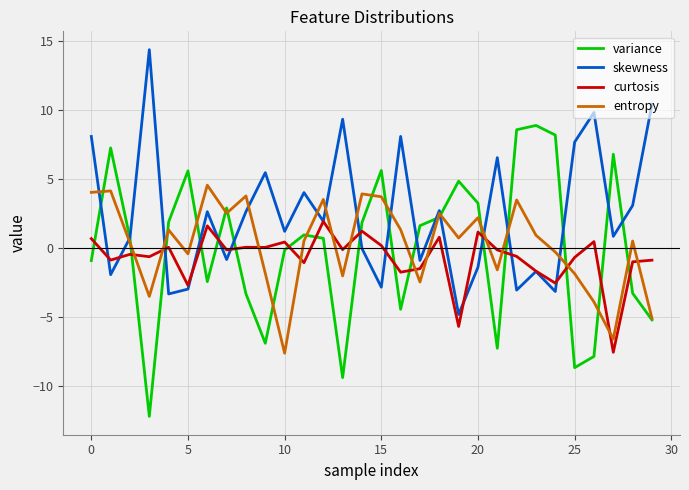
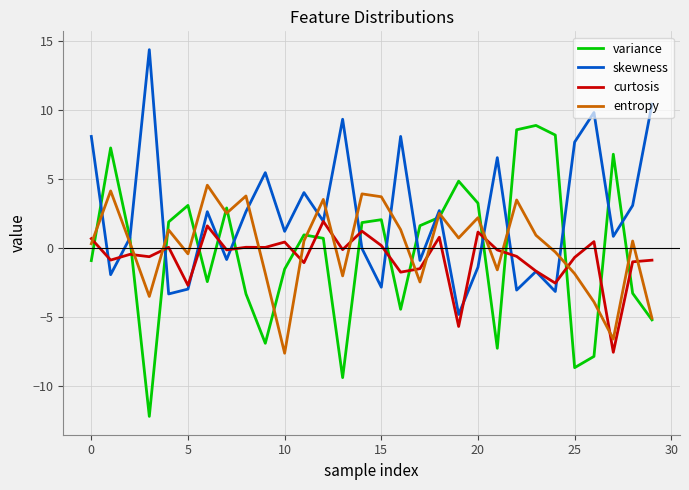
entropy, 0: 4.0 -> 0.3
variance, 5: 5.6 -> 3.1
variance, 10: -0.1 -> -1.5
variance, 15: 5.6 -> 2.1
